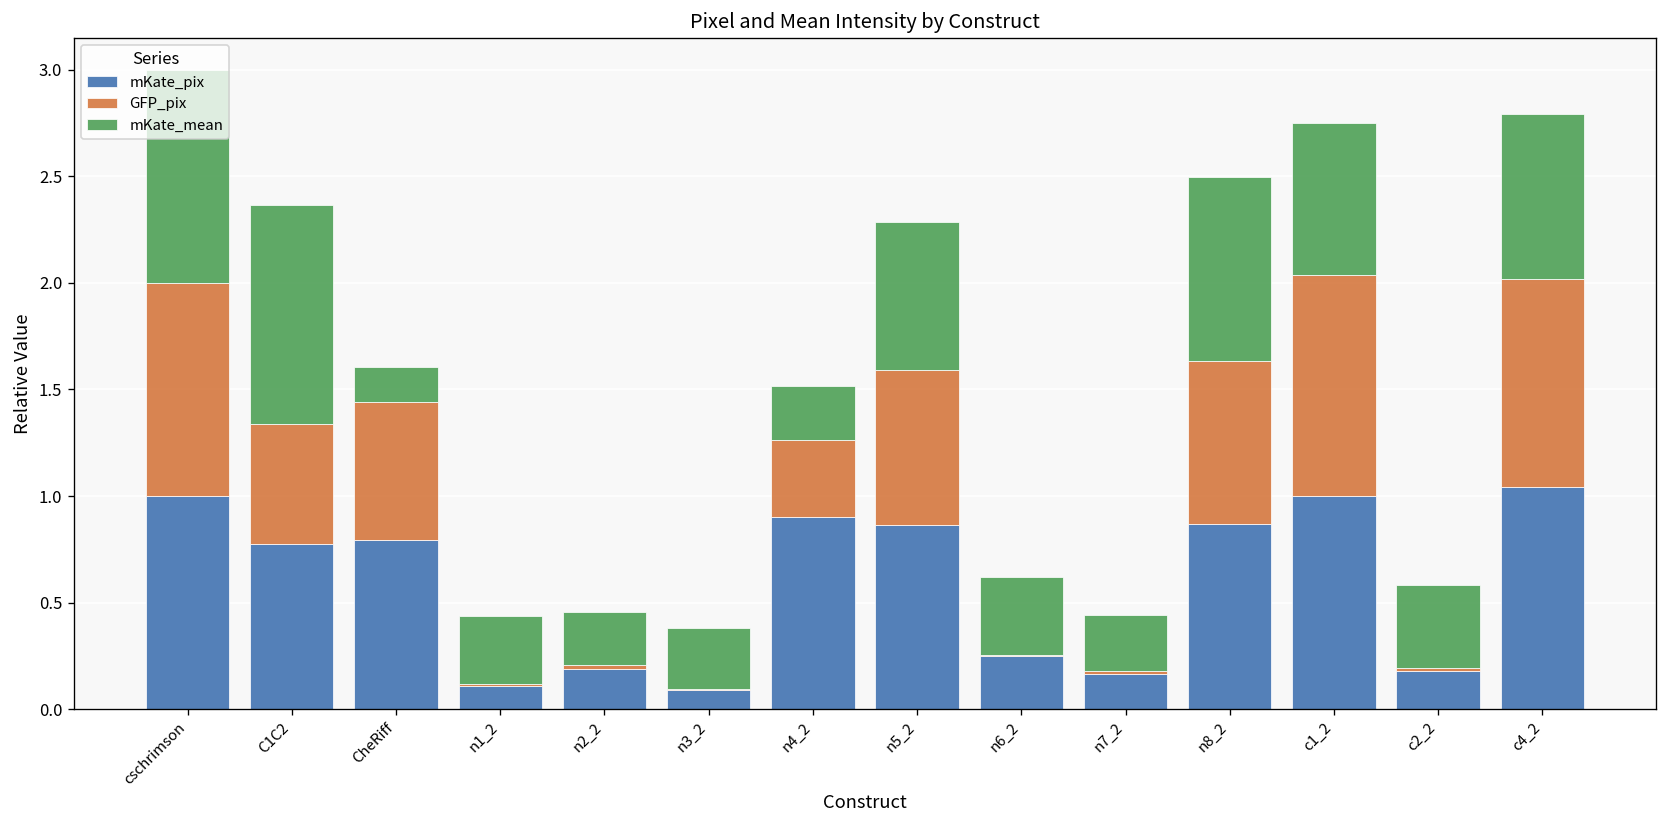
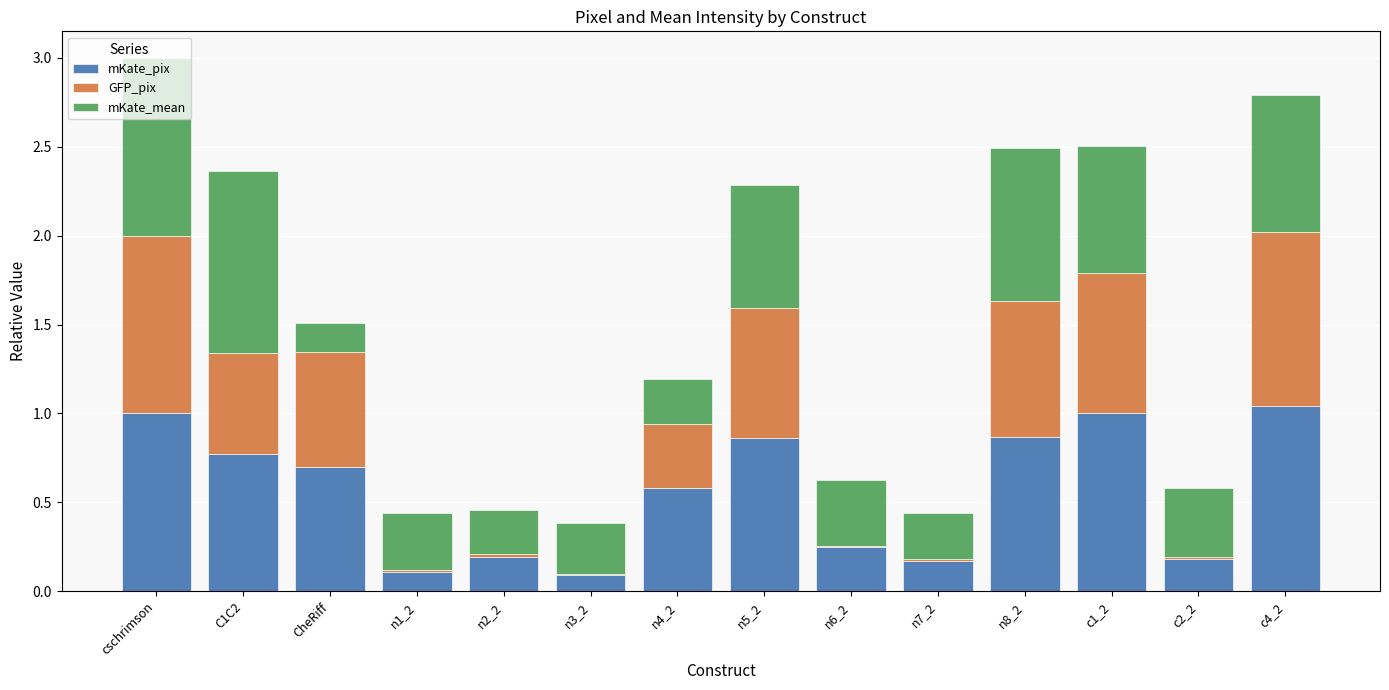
mKate_pix, CheRiff: 0.79 -> 0.70
mKate_pix, n4_2: 0.90 -> 0.58
GFP_pix, c1_2: 1.04 -> 0.79
